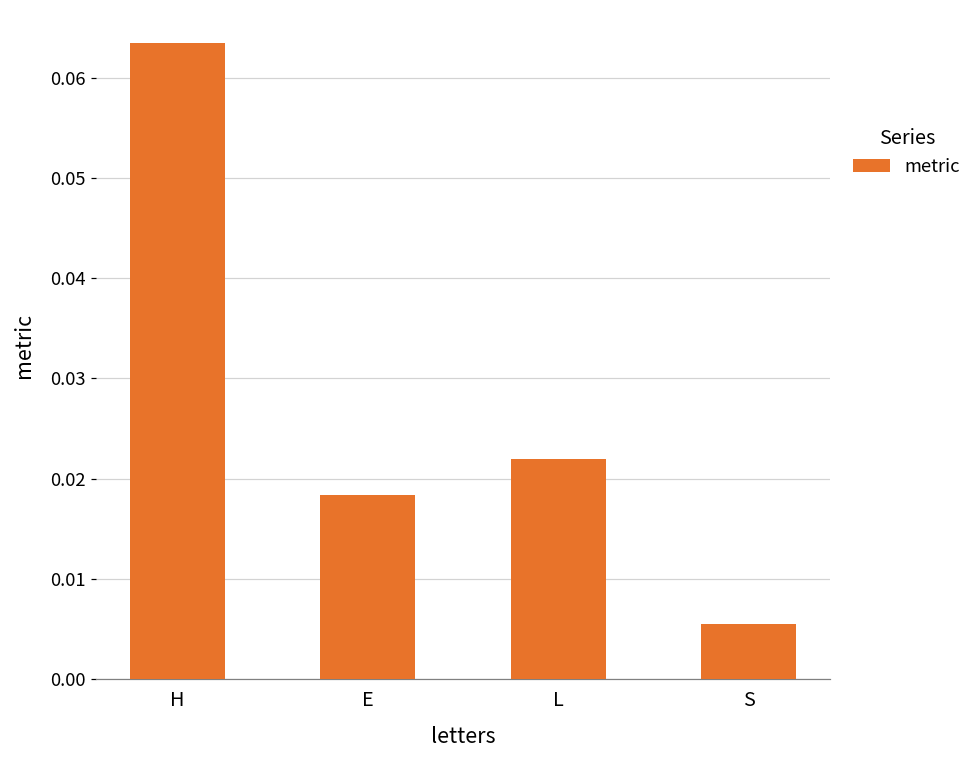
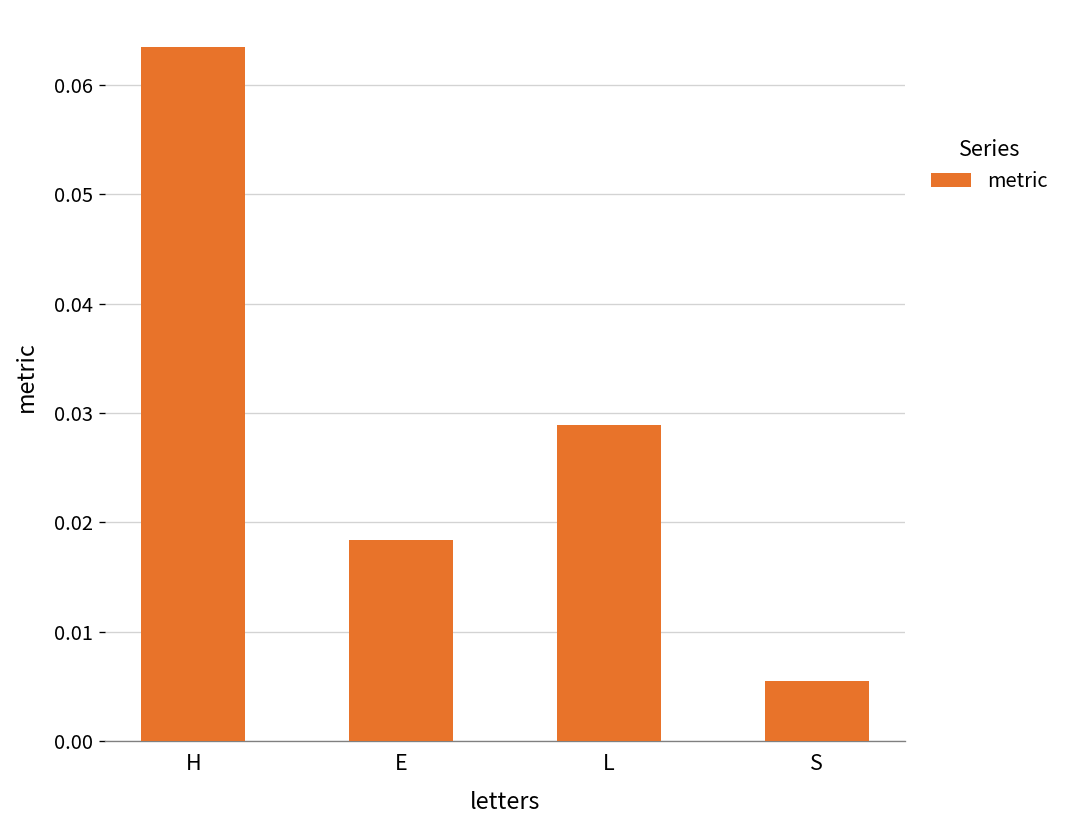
L: 0.022 -> 0.029
